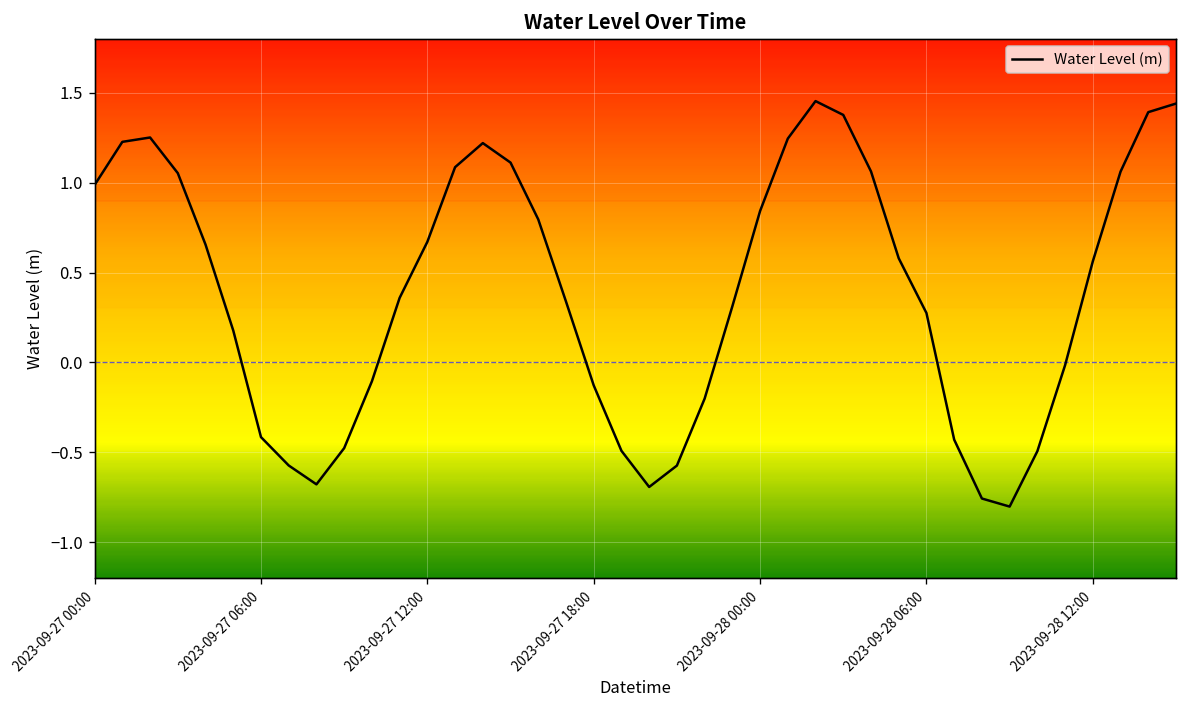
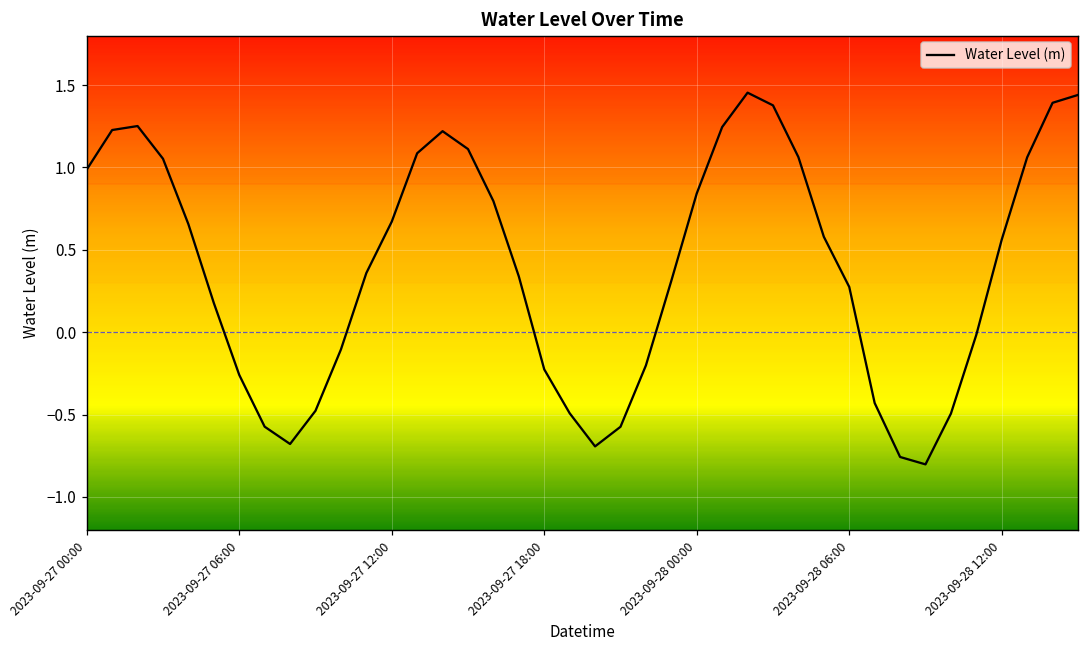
2023-09-27 06:00: -0.42 -> -0.26
2023-09-27 18:00: -0.13 -> -0.23
